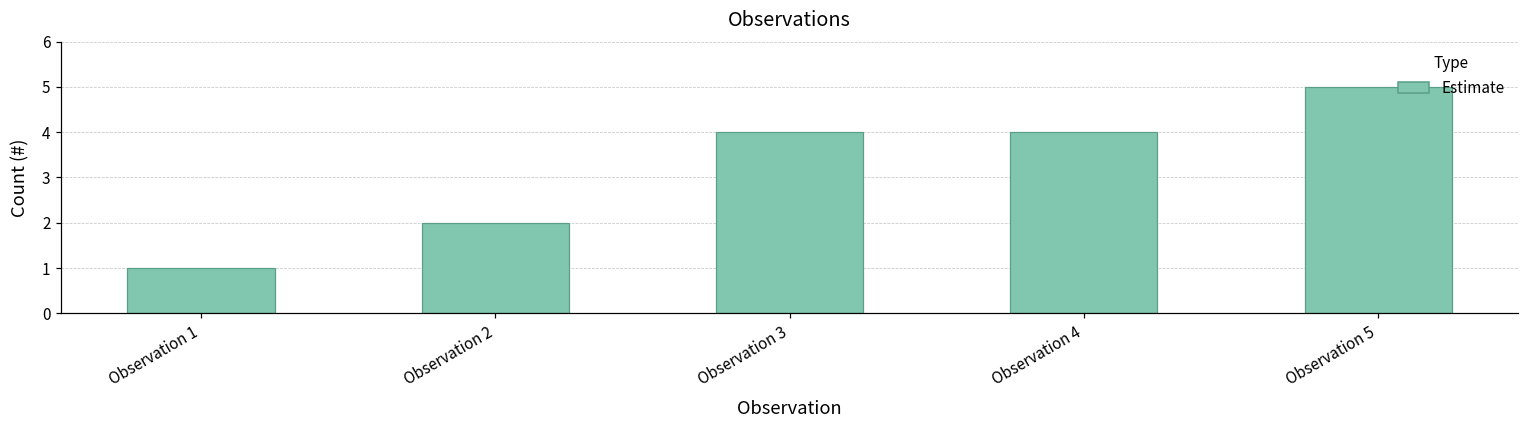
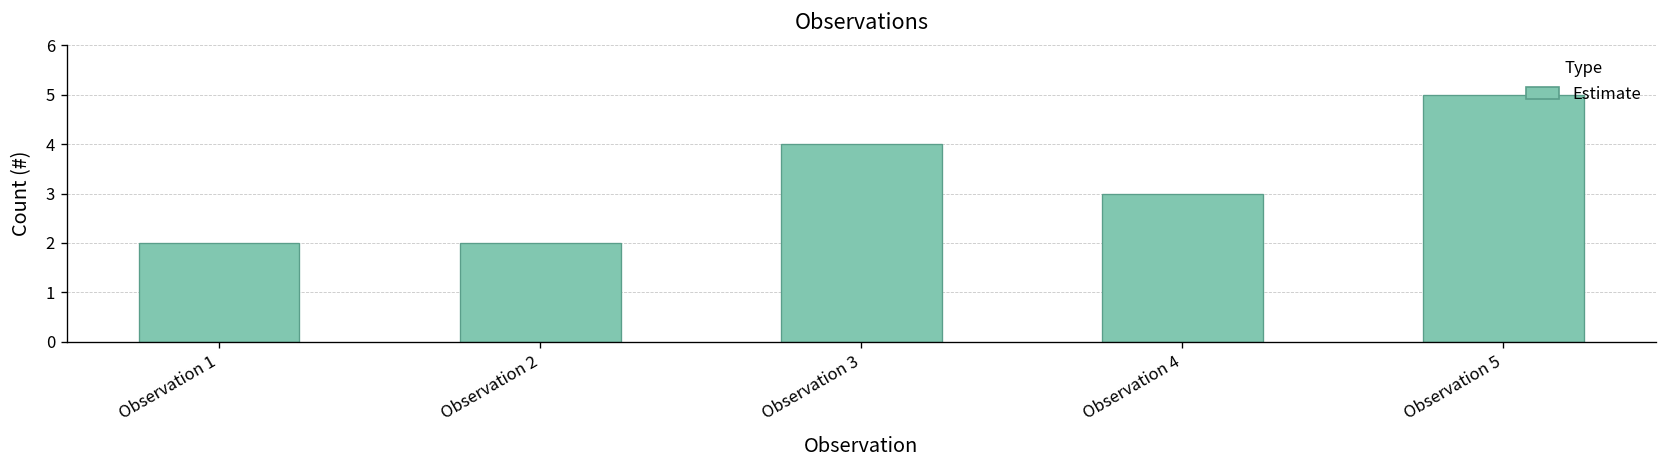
Observation 1: 1 -> 2
Observation 4: 4 -> 3
